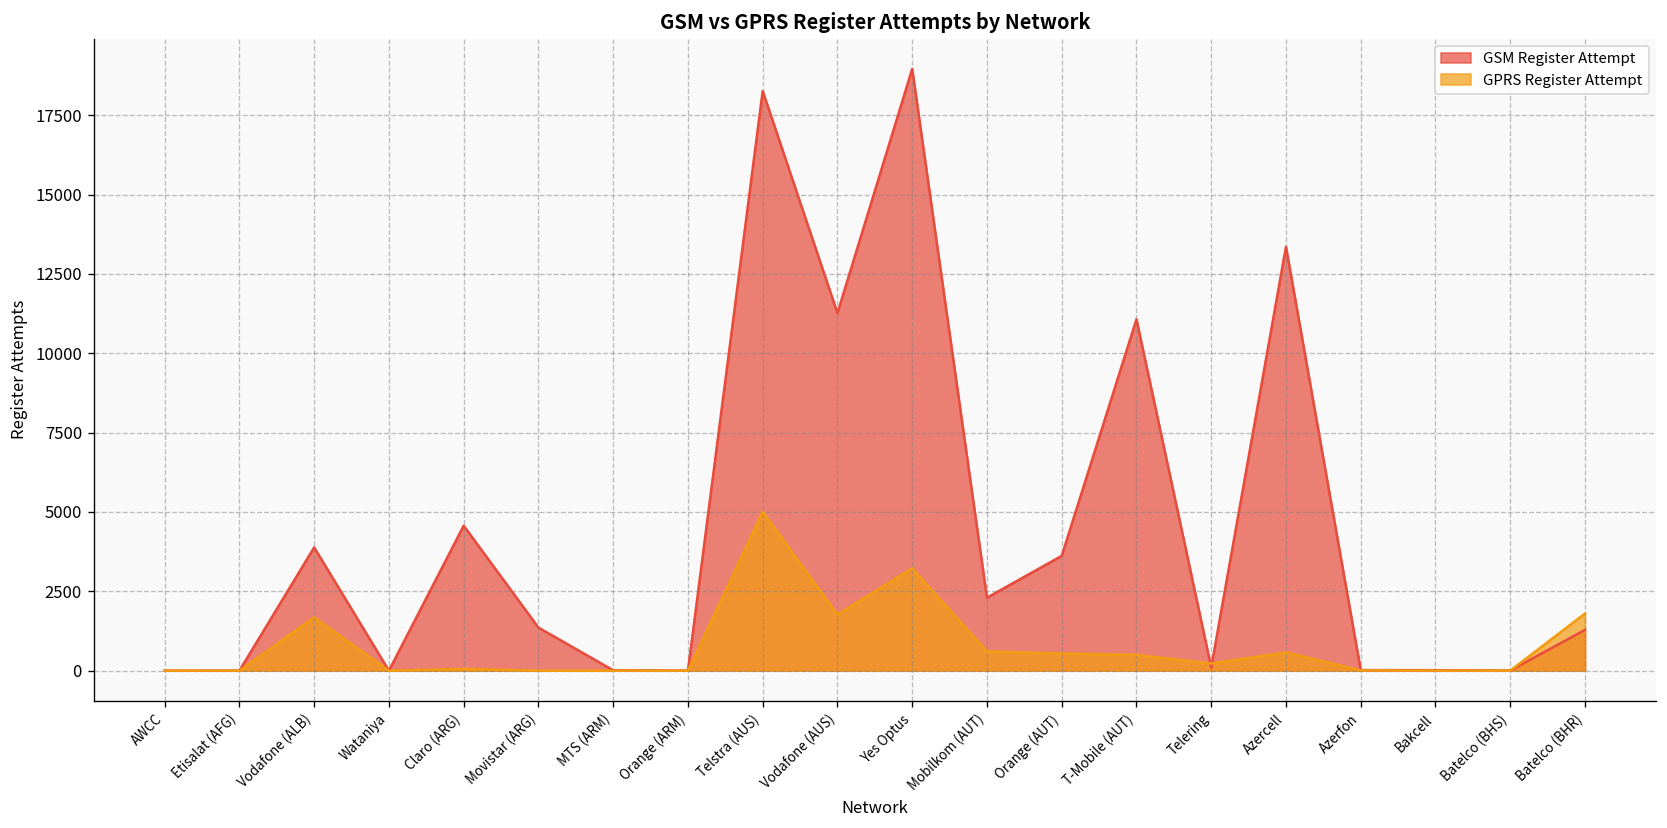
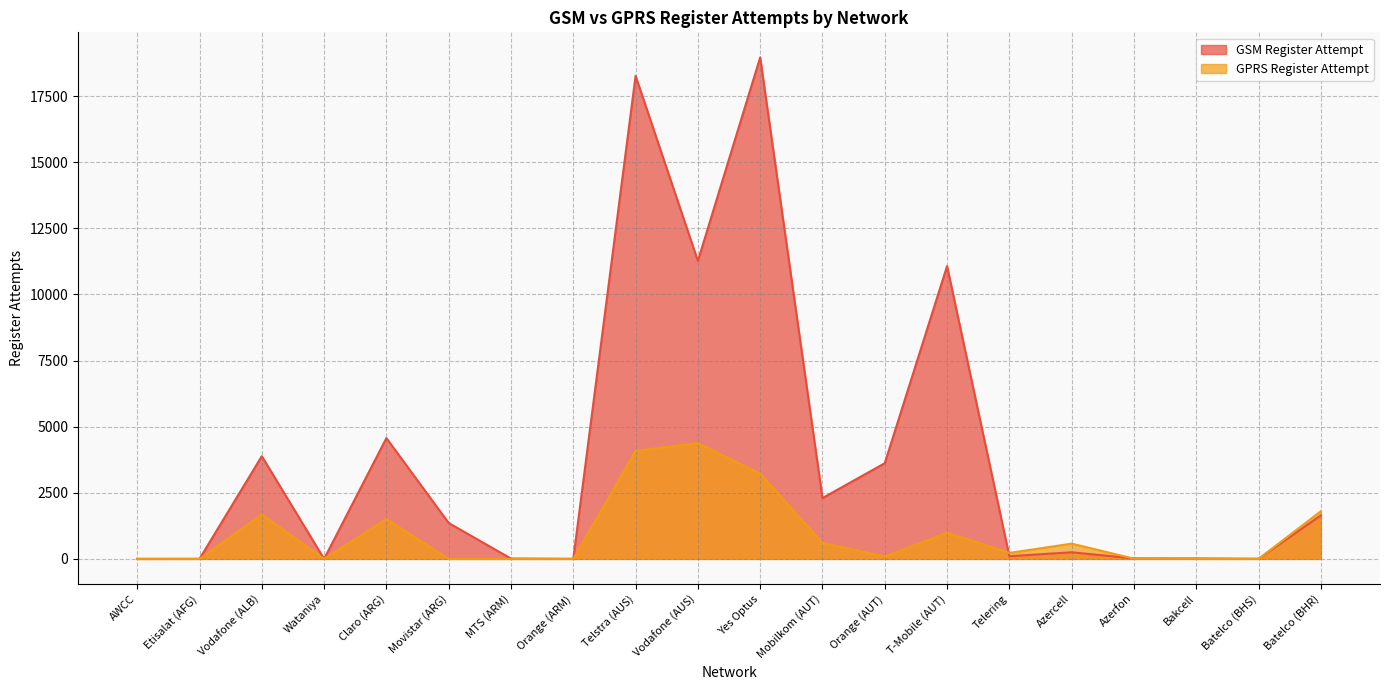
GPRS Register Attempt, Claro (ARG): 100 -> 1500
GPRS Register Attempt, Telstra (AUS): 5000 -> 4100
GPRS Register Attempt, Vodafone (AUS): 1800 -> 4400
GPRS Register Attempt, Orange (AUT): 500 -> 100
GPRS Register Attempt, T-Mobile (AUT): 500 -> 1000
GSM Register Attempt, Azercell: 13400 -> 200
GSM Register Attempt, Batelco (BHR): 1300 -> 1600
